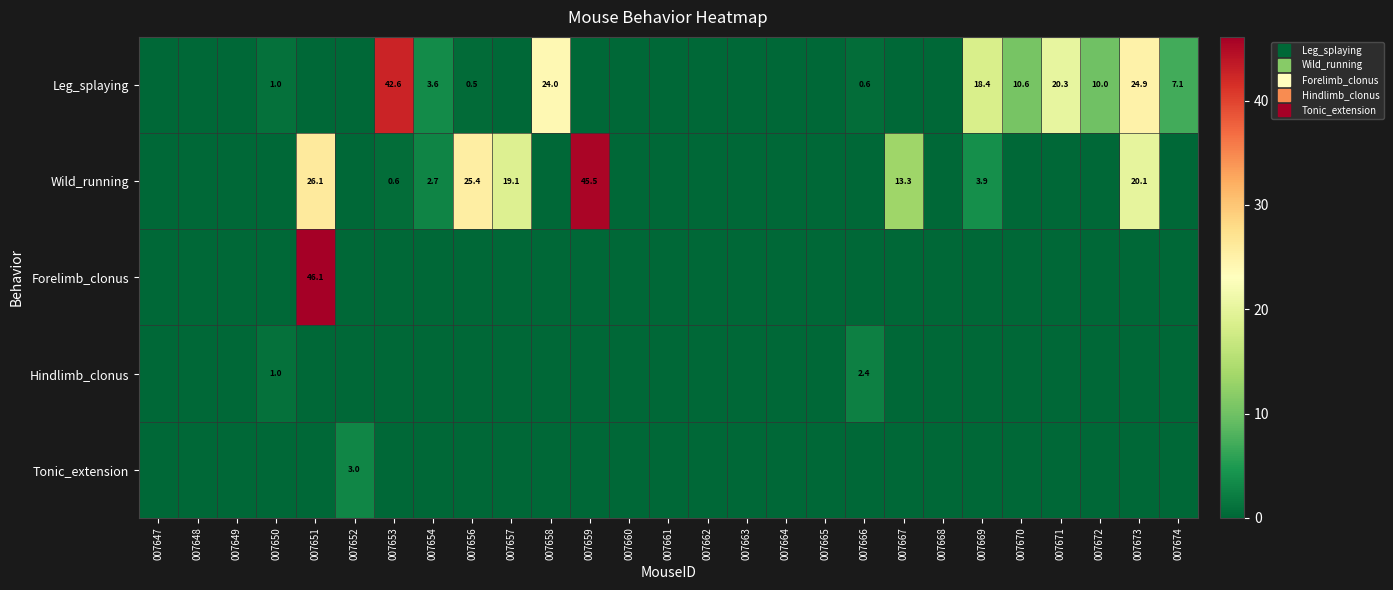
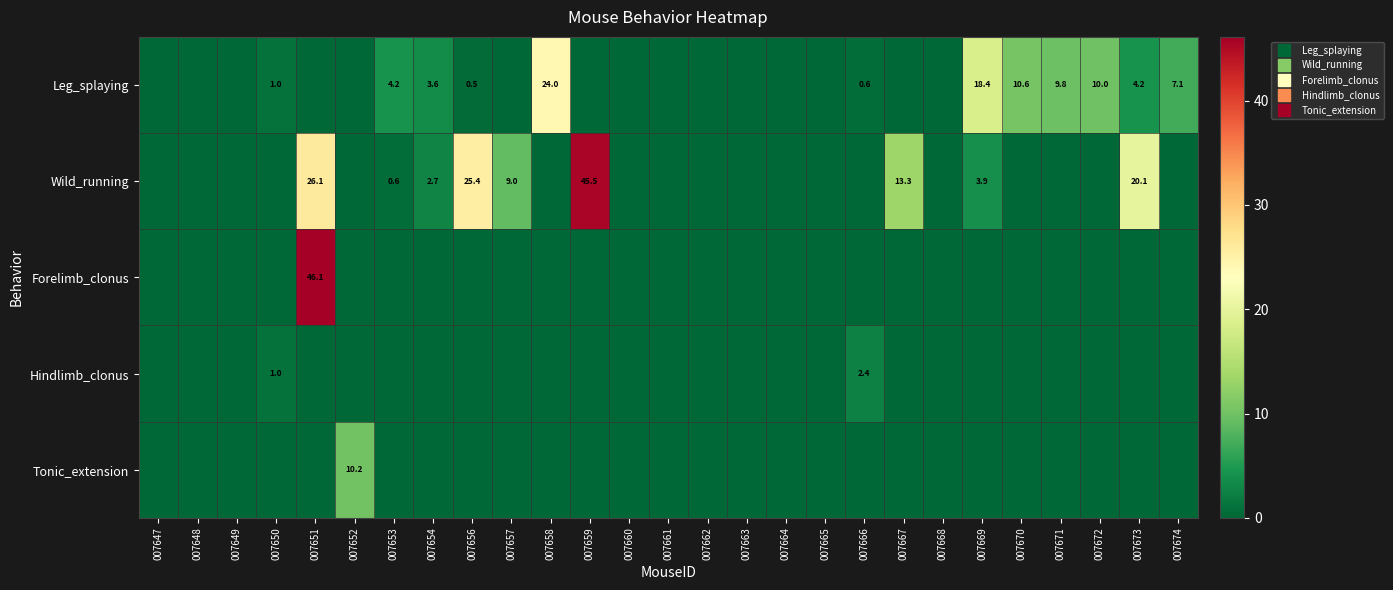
Leg_splaying, 007653: 42.6 -> 4.2
Leg_splaying, 007671: 20.3 -> 9.8
Leg_splaying, 007673: 24.9 -> 4.2
Wild_running, 007657: 19.1 -> 9.0
Tonic_extension, 007652: 3.0 -> 10.2
